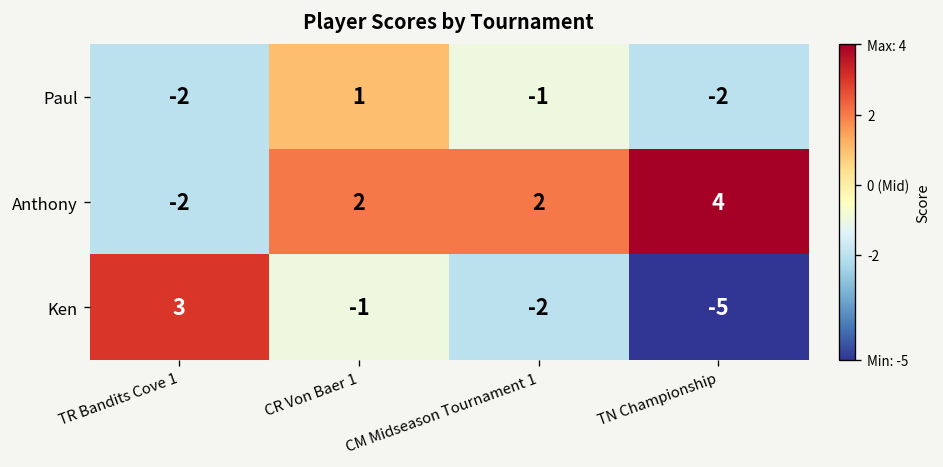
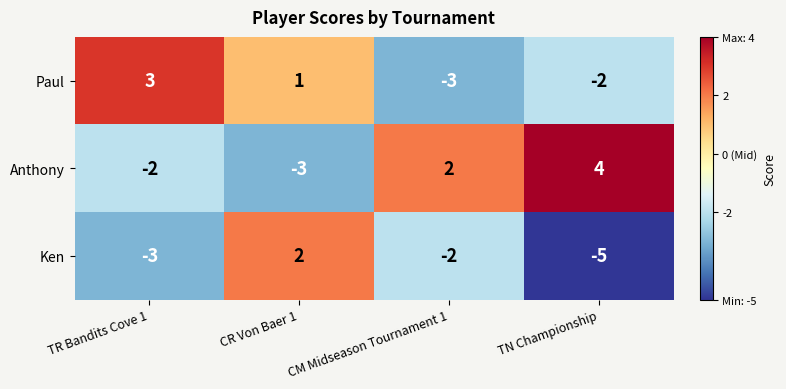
Paul, TR Bandits Cove 1: -2 -> 3
Paul, CM Midseason Tournament 1: -1 -> -3
Anthony, CR Von Baer 1: 2 -> -3
Ken, TR Bandits Cove 1: 3 -> -3
Ken, CR Von Baer 1: -1 -> 2
